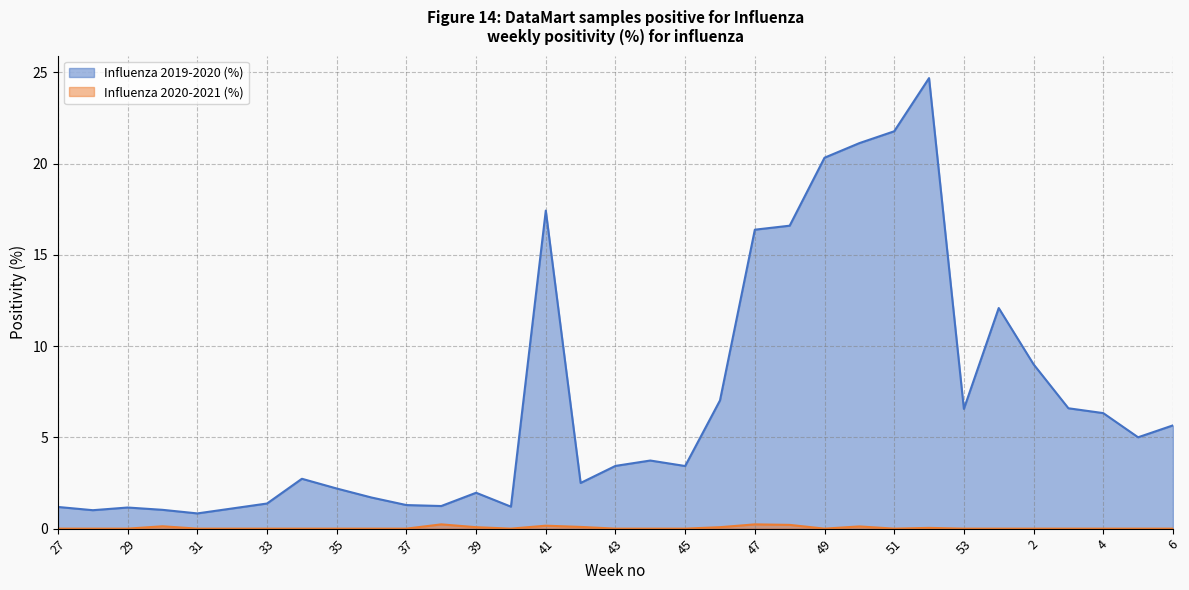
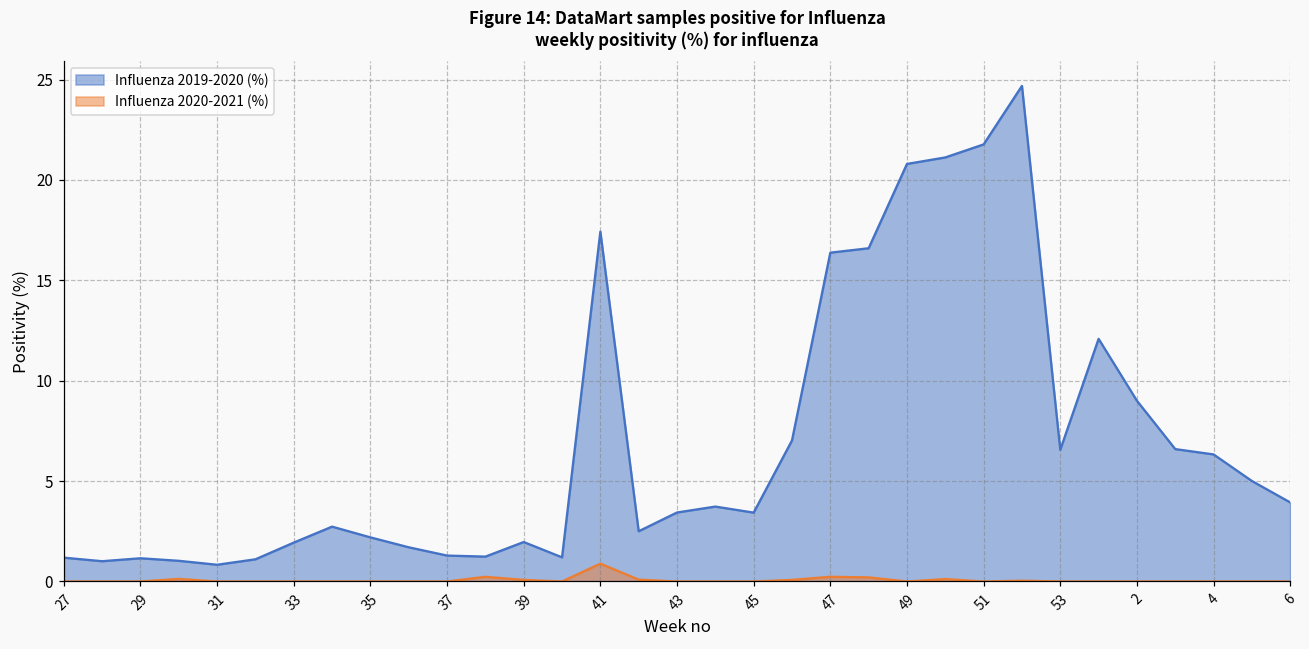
Influenza 2019-2020 (%), 33: 1.4 -> 1.9
Influenza 2020-2021 (%), 41: 0.2 -> 0.9
Influenza 2019-2020 (%), 49: 20.3 -> 20.8
Influenza 2019-2020 (%), 6: 5.7 -> 3.9
